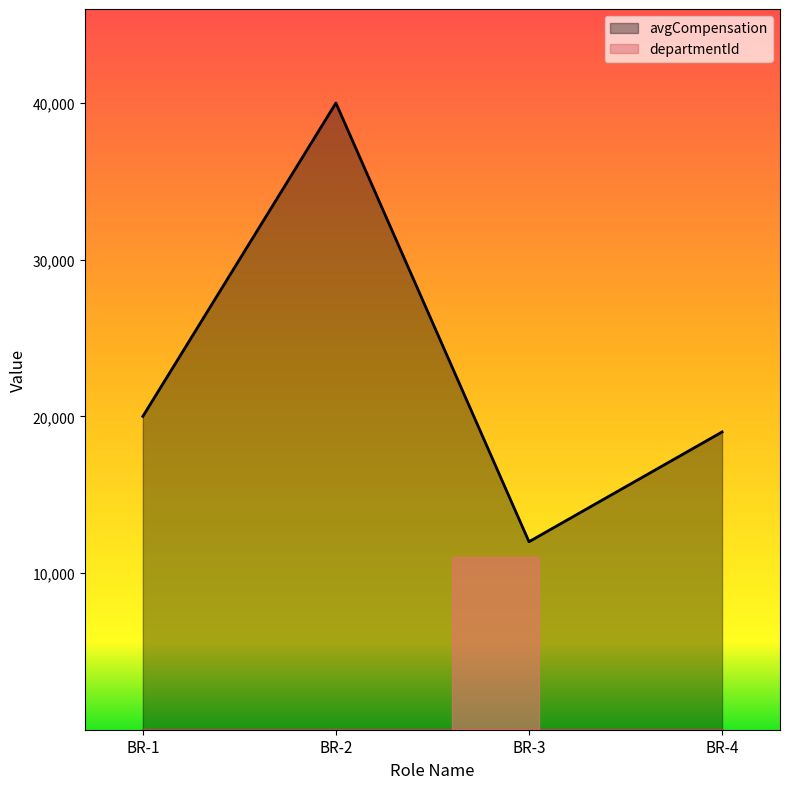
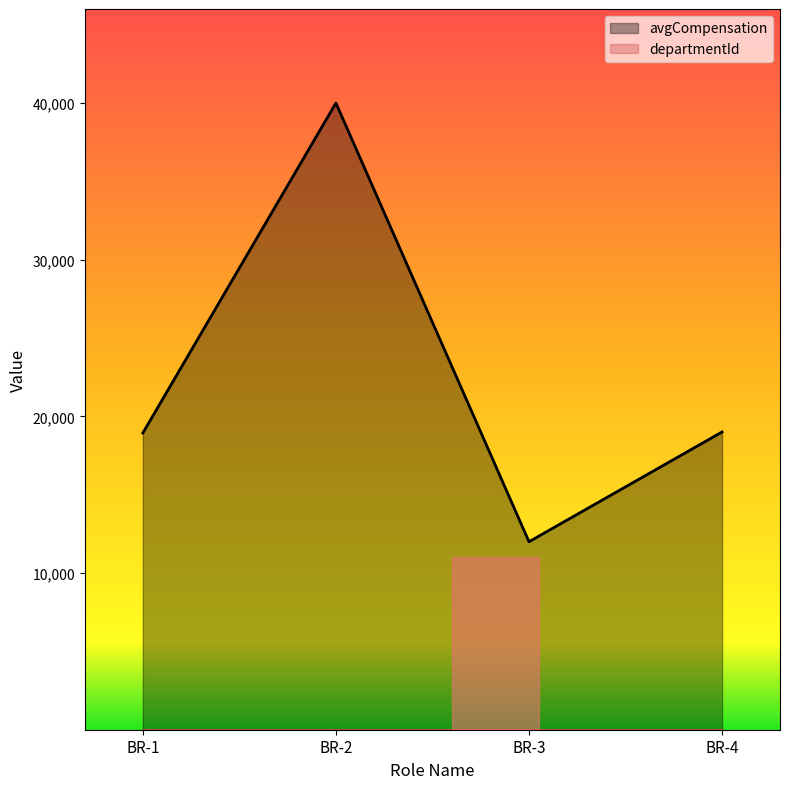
avgCompensation, BR-1: 20,000 -> 18,900
